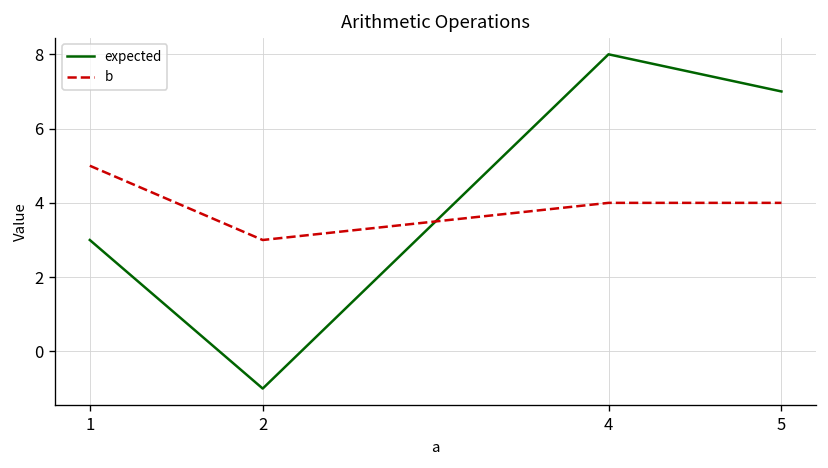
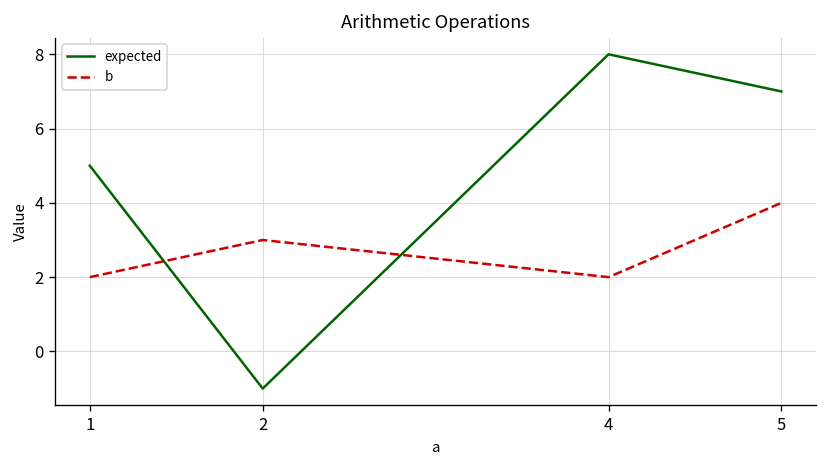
expected, 1: 3 -> 5
b, 1: 5 -> 2
b, 4: 4 -> 2
